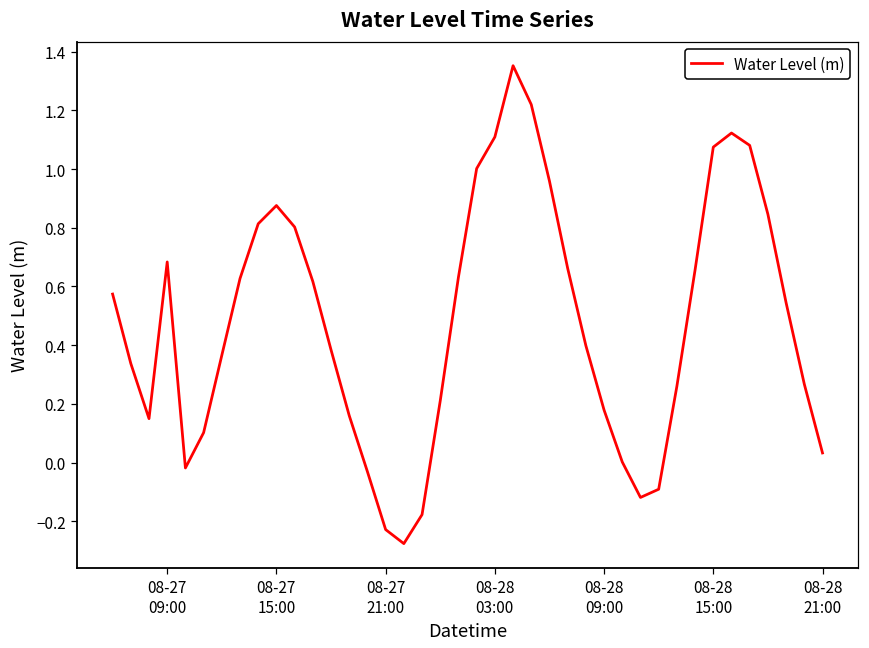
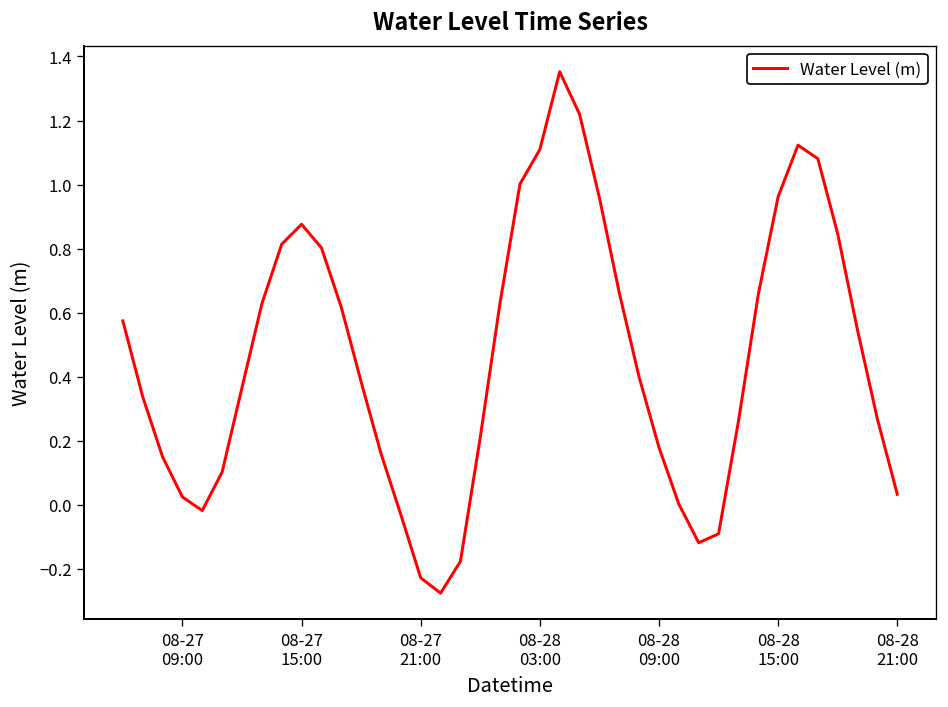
08-27 09:00: 0.68 -> 0.02
08-28 15:00: 1.07 -> 0.96
